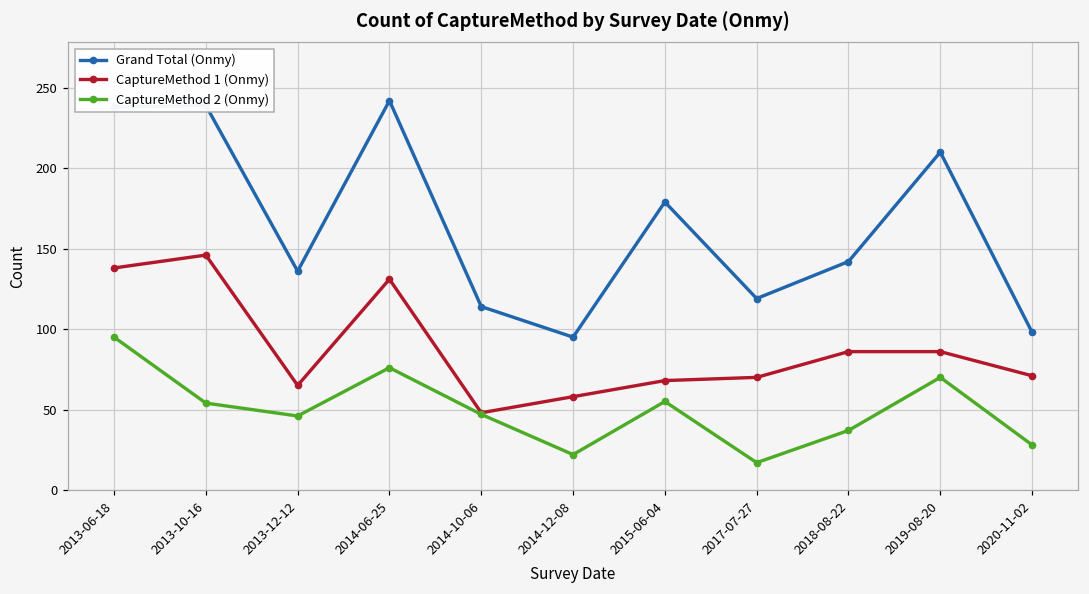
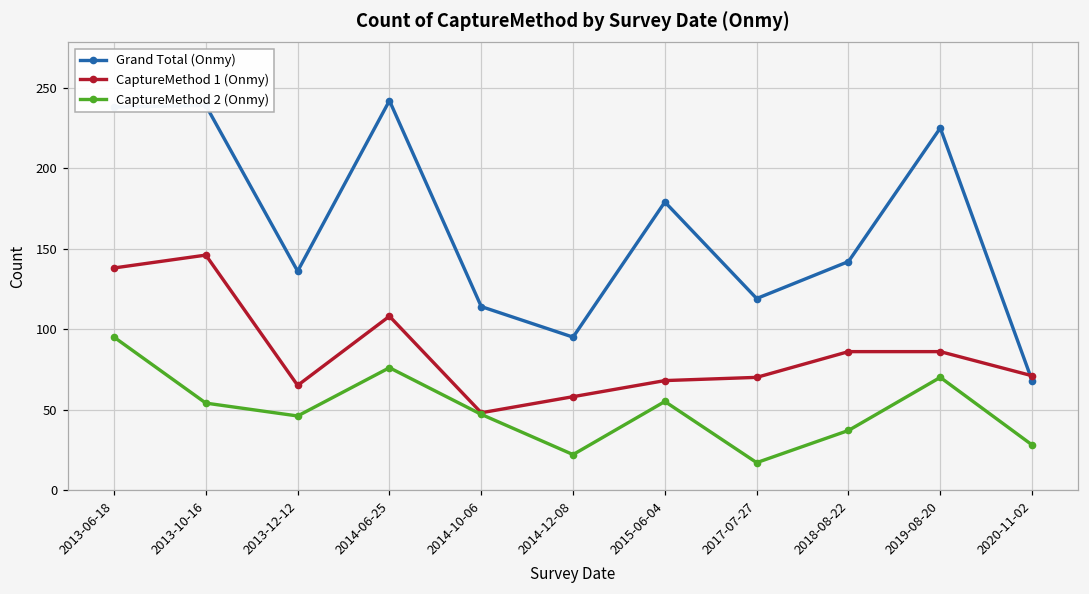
CaptureMethod 1 (Onmy), 2014-06-25: 131 -> 108
Grand Total (Onmy), 2019-08-20: 210 -> 225
Grand Total (Onmy), 2020-11-02: 98 -> 68
